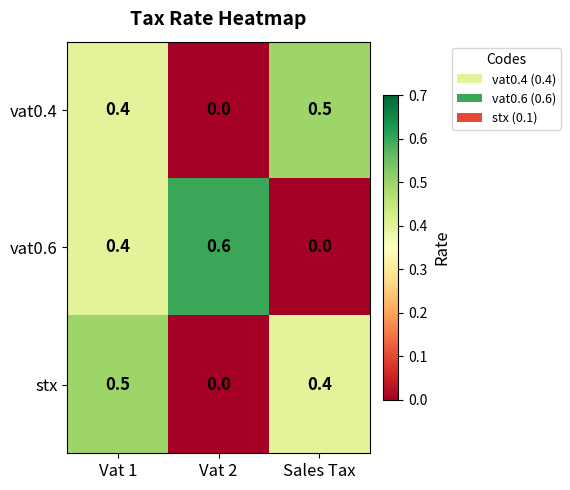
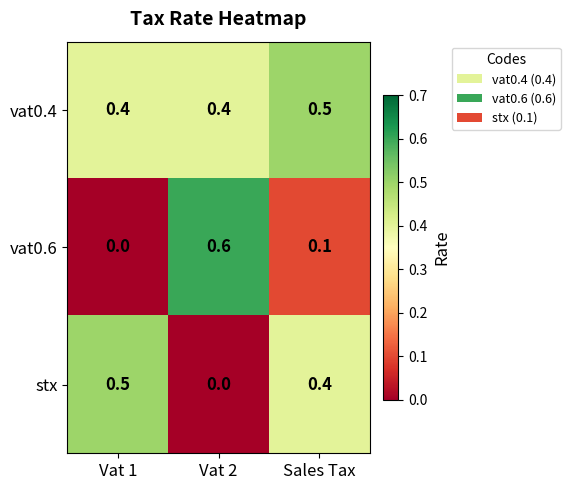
vat0.4, Vat 2: 0.0 -> 0.4
vat0.6, Vat 1: 0.4 -> 0.0
vat0.6, Sales Tax: 0.0 -> 0.1
